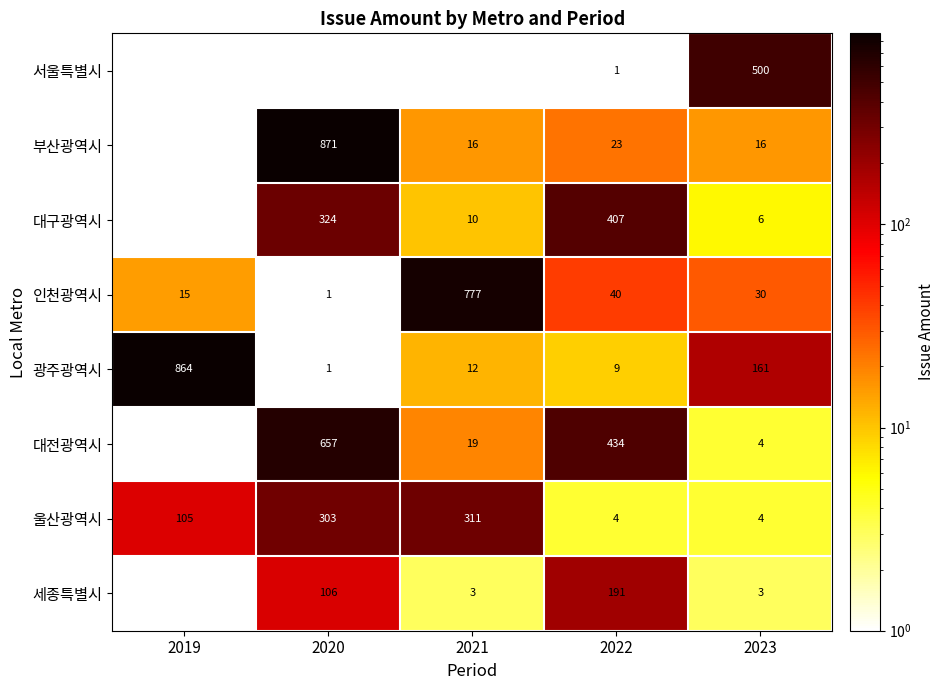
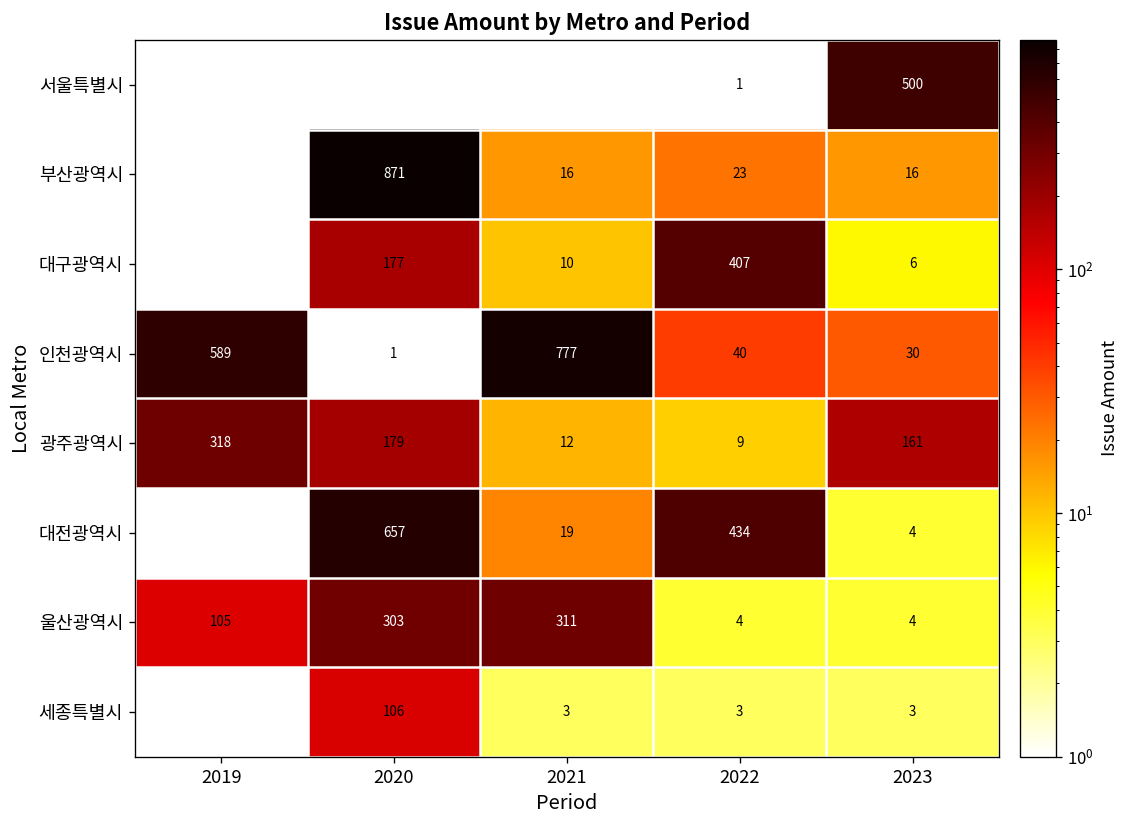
대구광역시, 2020: 324 -> 177
인천광역시, 2019: 15 -> 589
광주광역시, 2019: 864 -> 318
광주광역시, 2020: 1 -> 179
세종특별시, 2022: 191 -> 3
